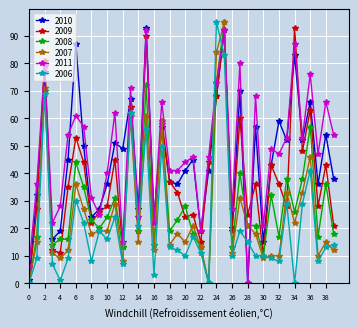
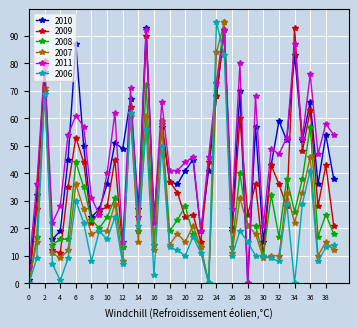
2008, 38: 36 -> 25
2011, 38: 66 -> 58
